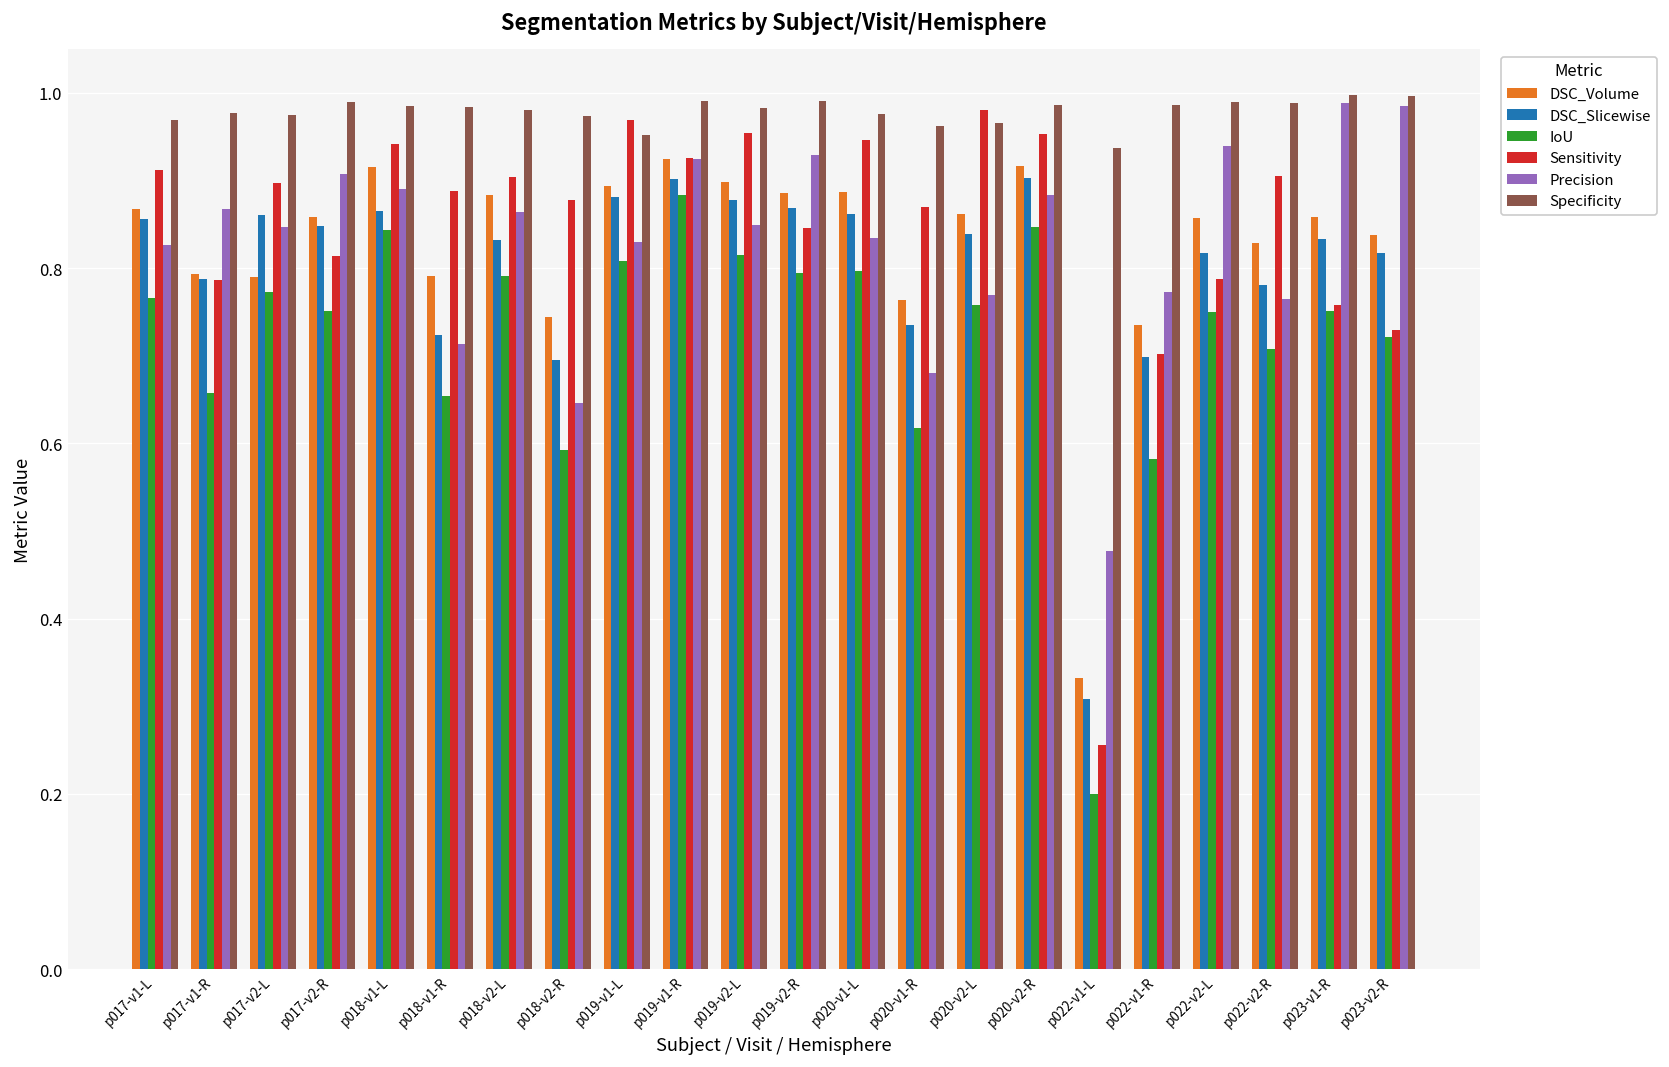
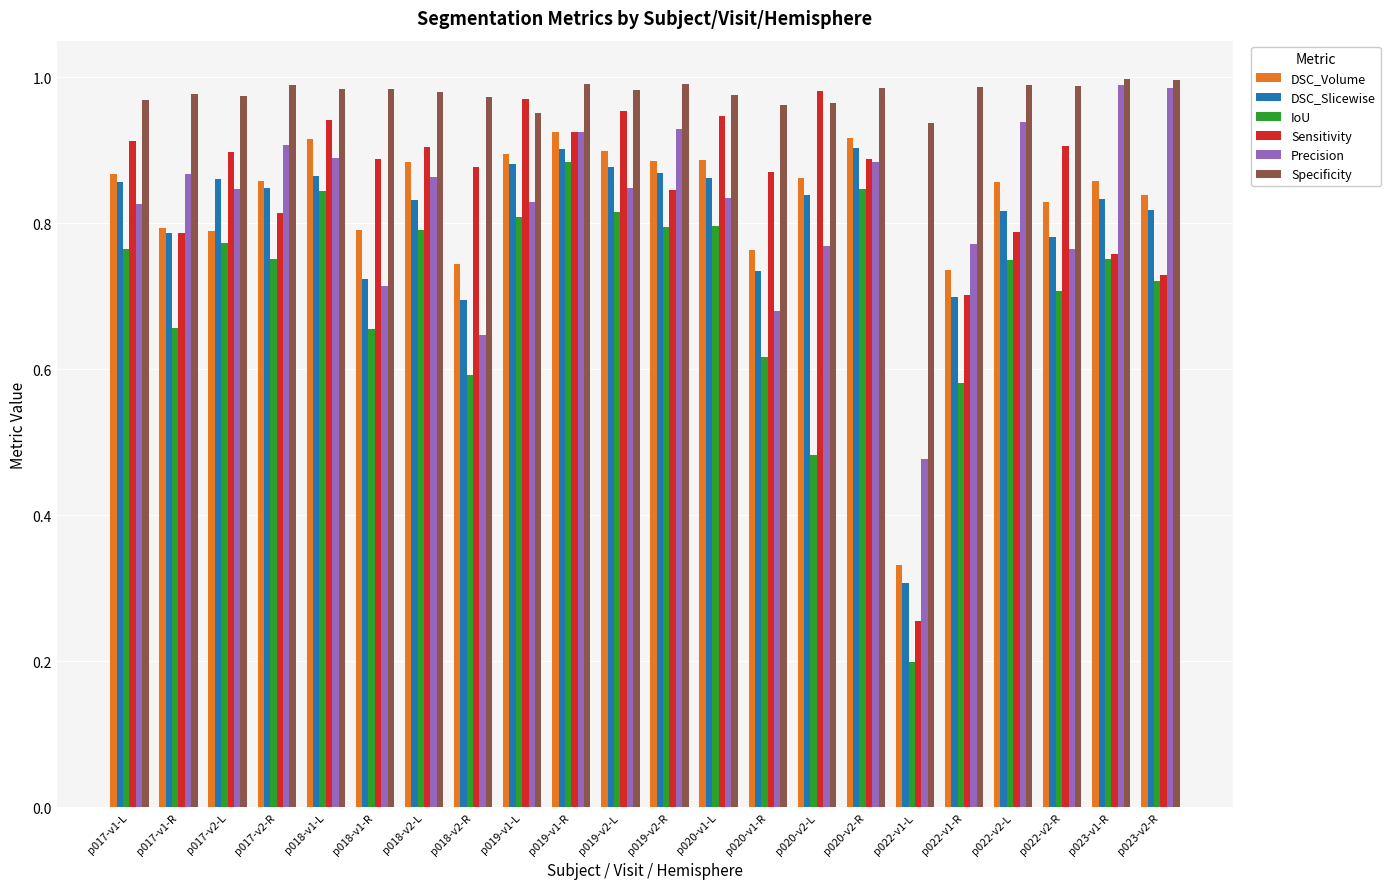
IoU, p020-v2-L: 0.76 -> 0.48
Sensitivity, p020-v2-R: 0.95 -> 0.89
